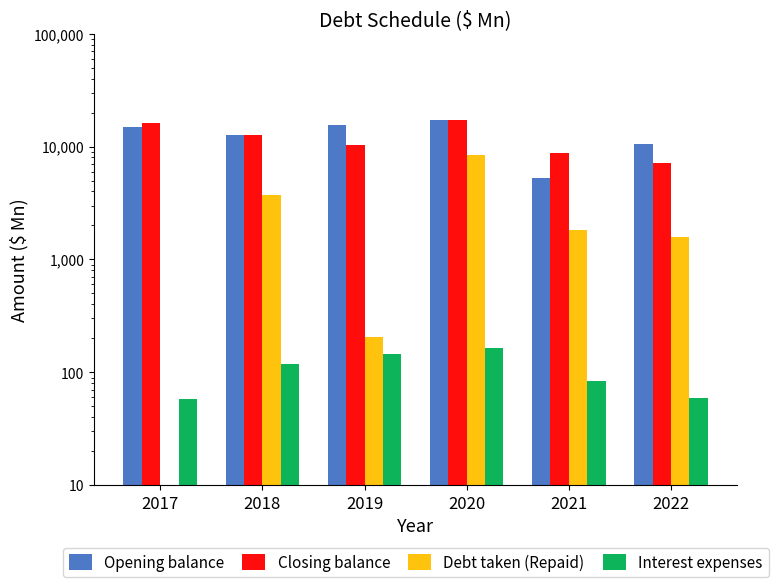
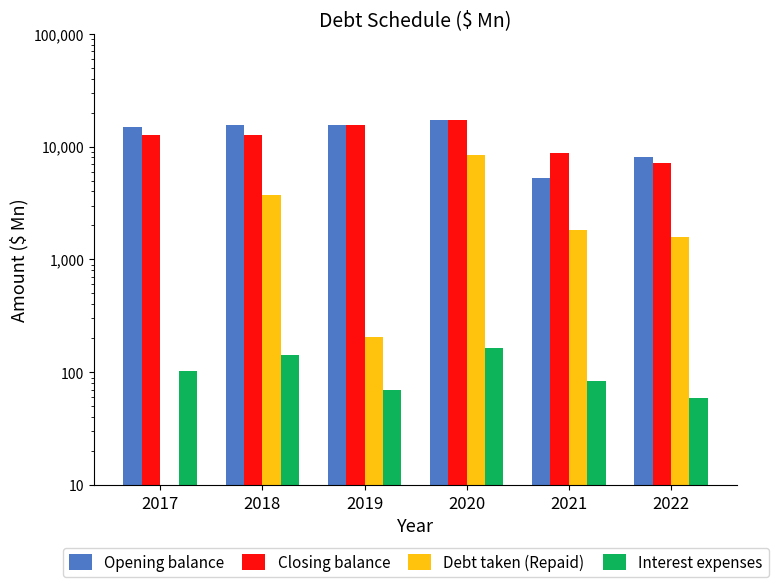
Closing balance, 2017: 16,000 -> 13,000
Interest expenses, 2017: 60 -> 100
Opening balance, 2018: 13,000 -> 16,000
Interest expenses, 2018: 120 -> 140
Closing balance, 2019: 10,000 -> 15,000
Interest expenses, 2019: 150 -> 70
Opening balance, 2022: 11,000 -> 8,000
